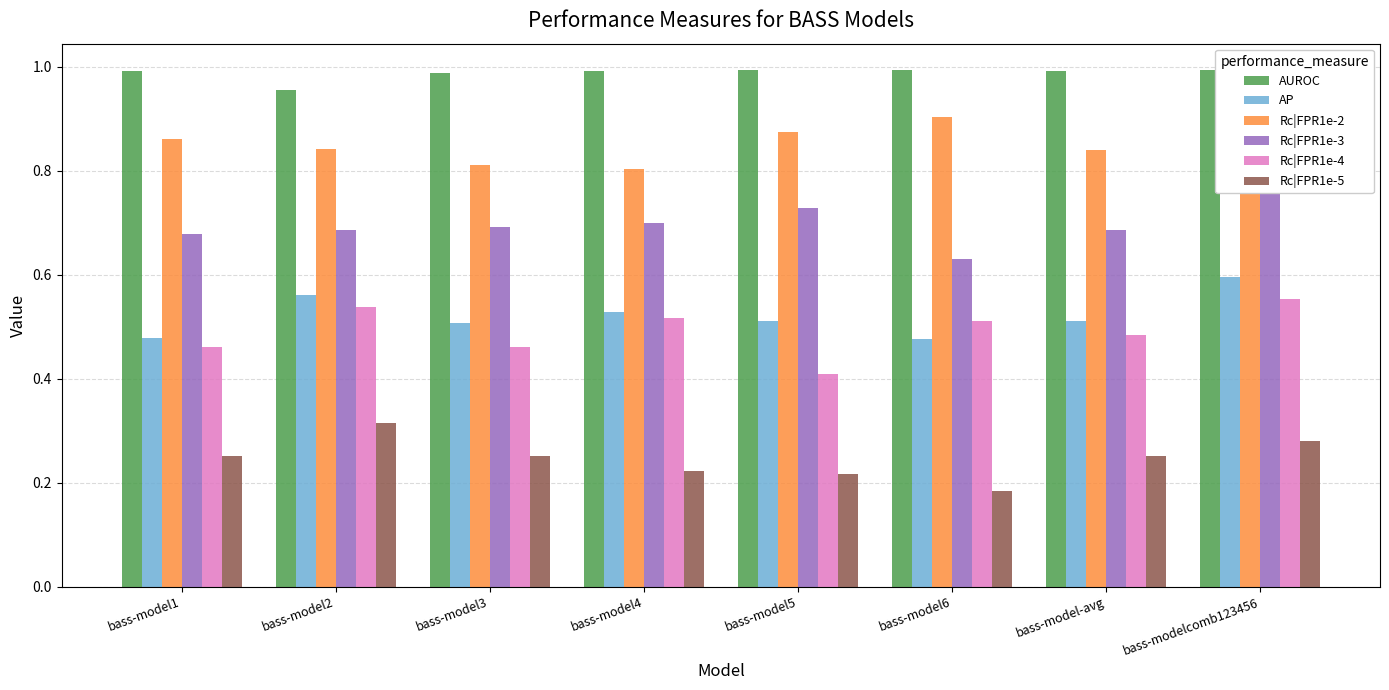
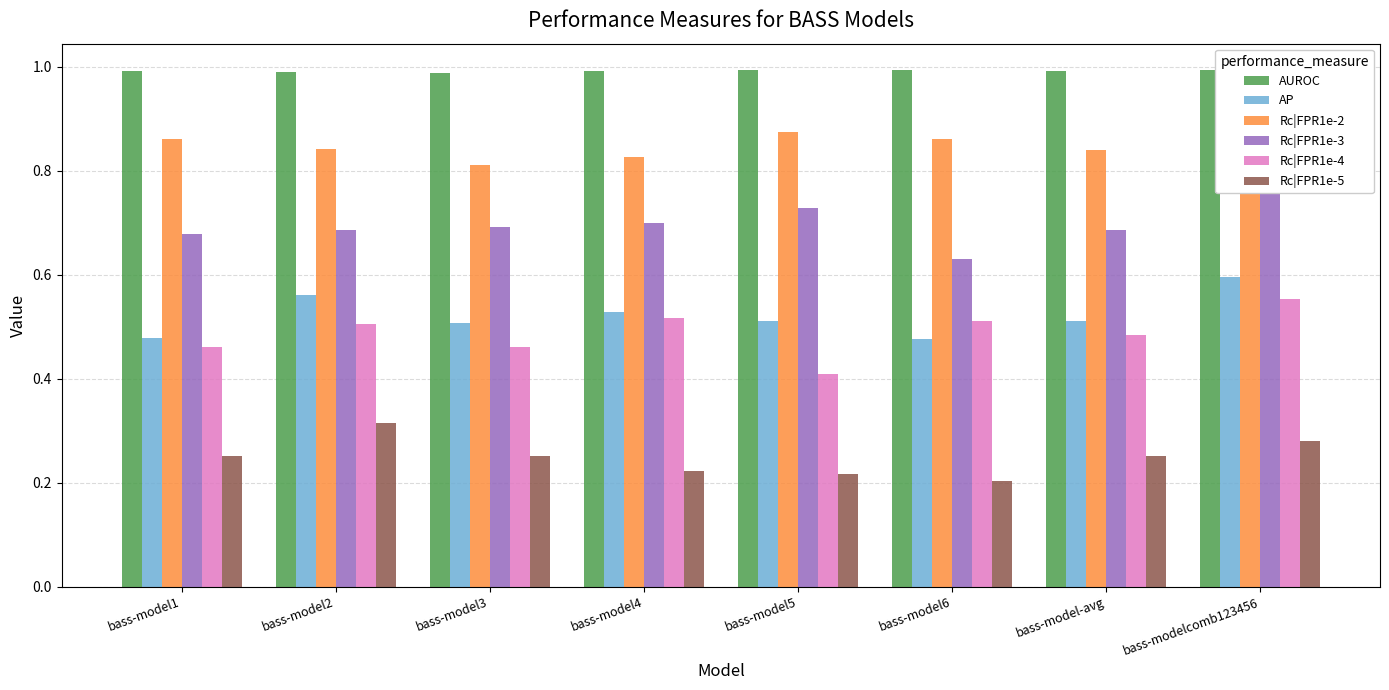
AUROC, bass-model2: 0.95 -> 0.99
Rc|FPR1e-4, bass-model2: 0.54 -> 0.51
Rc|FPR1e-2, bass-model4: 0.80 -> 0.83
Rc|FPR1e-2, bass-model6: 0.90 -> 0.86
Rc|FPR1e-5, bass-model6: 0.18 -> 0.20
